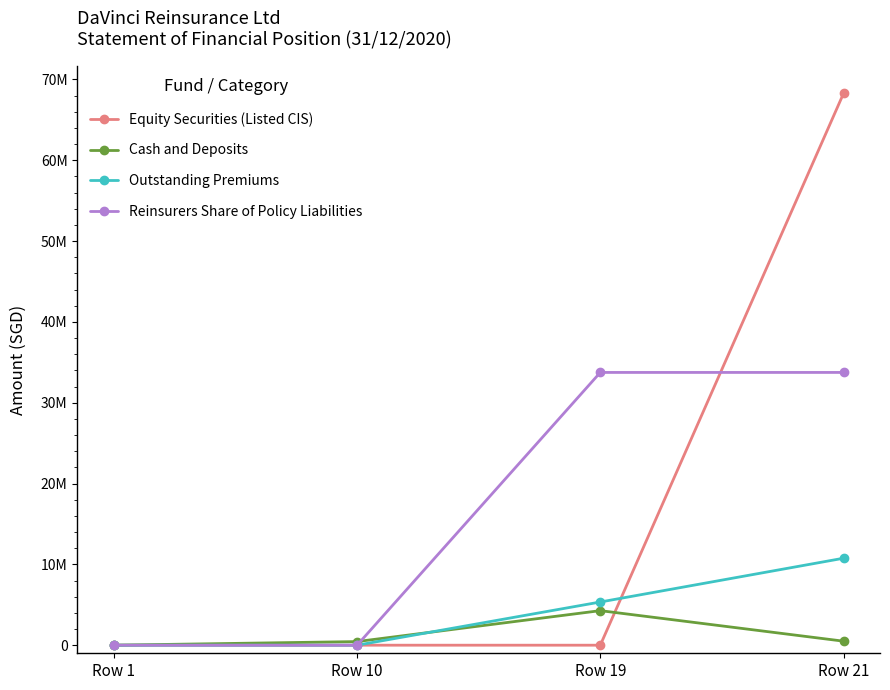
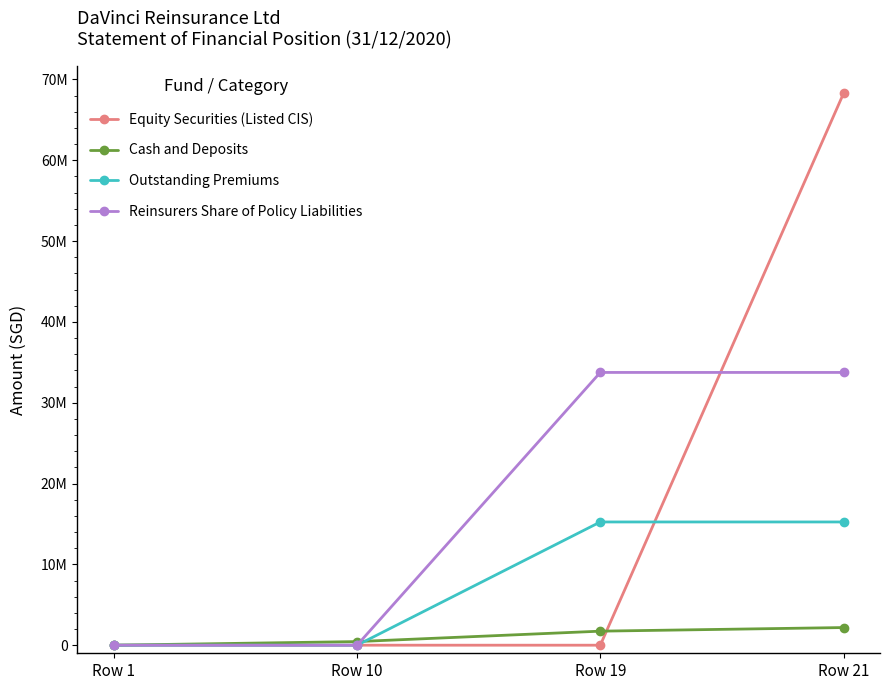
Cash and Deposits, Row 19: 4000000 -> 2000000
Outstanding Premiums, Row 19: 5000000 -> 15000000
Cash and Deposits, Row 21: 0 -> 2000000
Outstanding Premiums, Row 21: 11000000 -> 15000000
